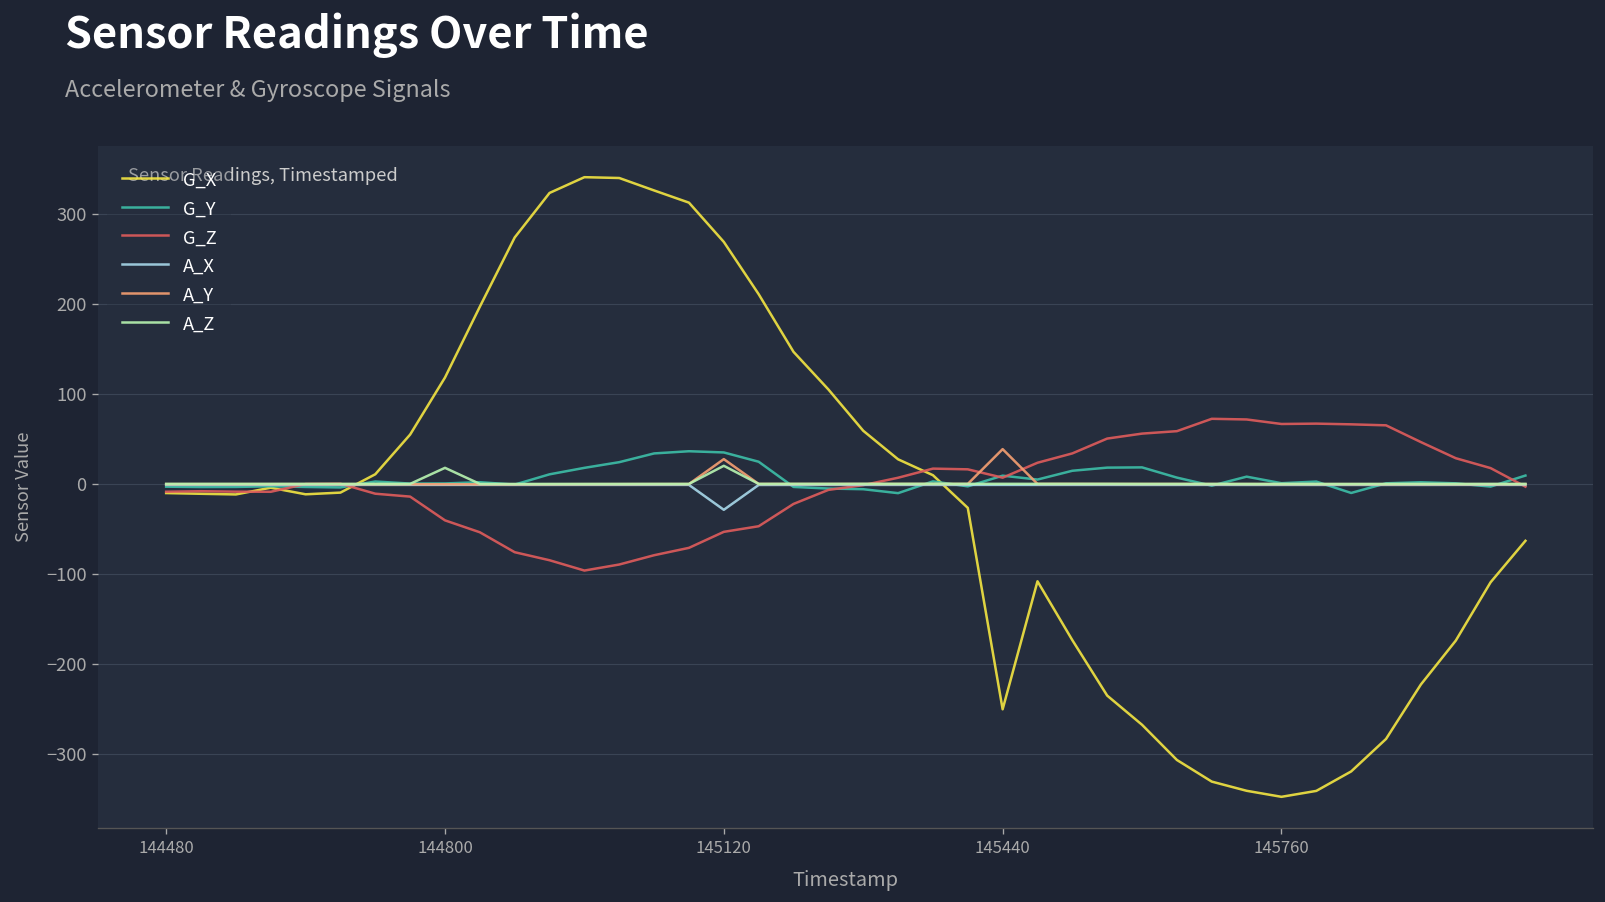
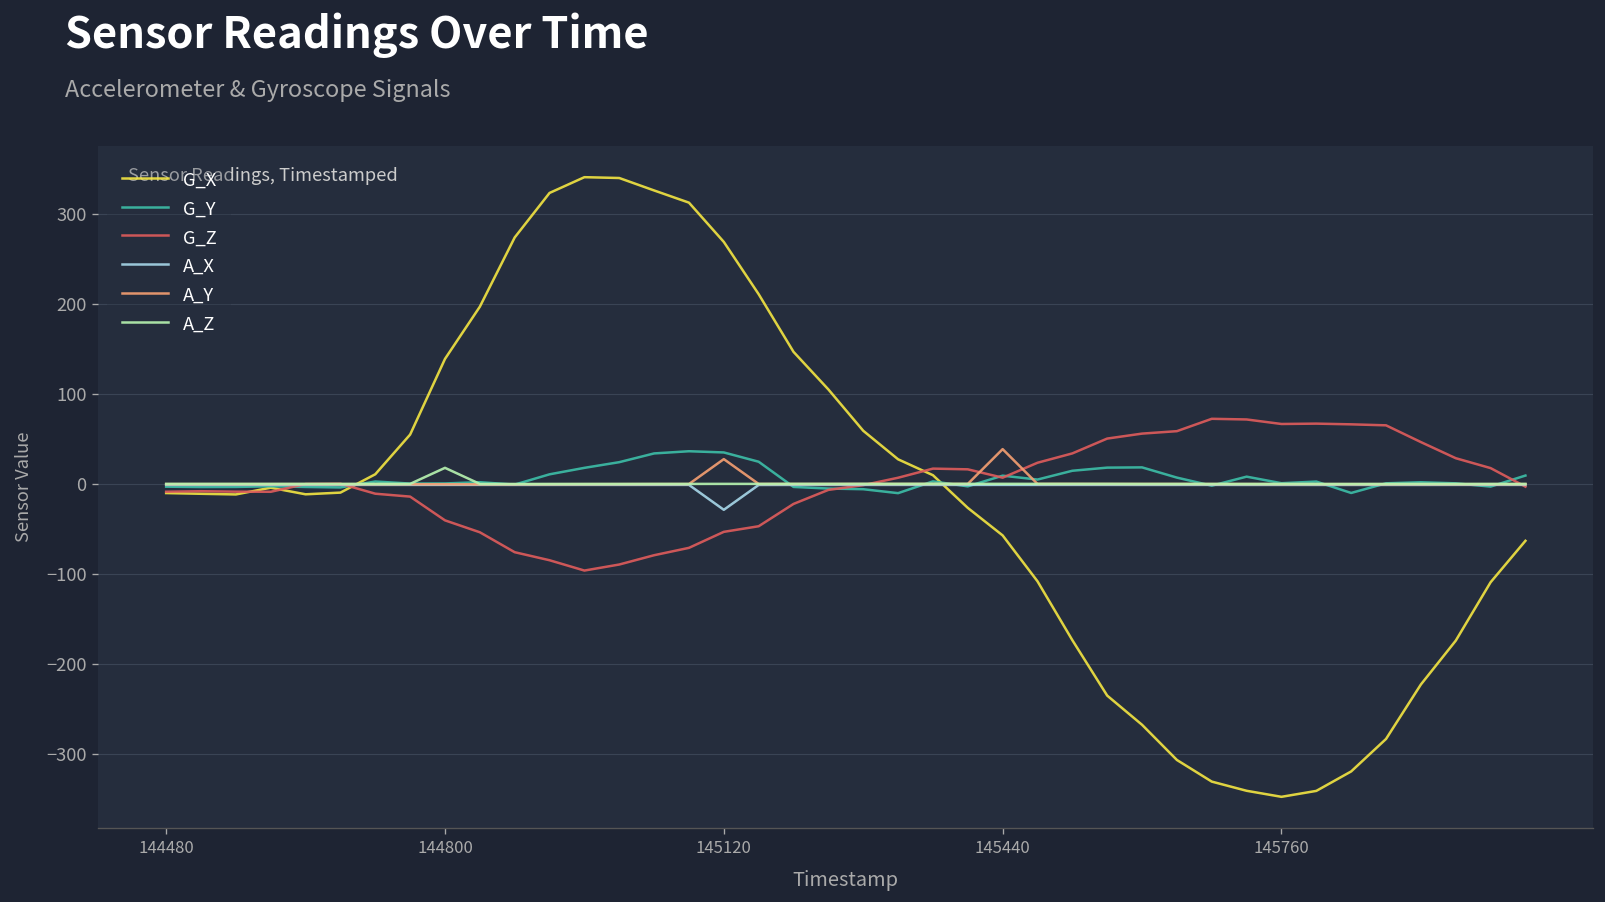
G_X, 144800: 120 -> 140
A_Z, 145120: 20 -> 0
G_X, 145440: -250 -> -60
